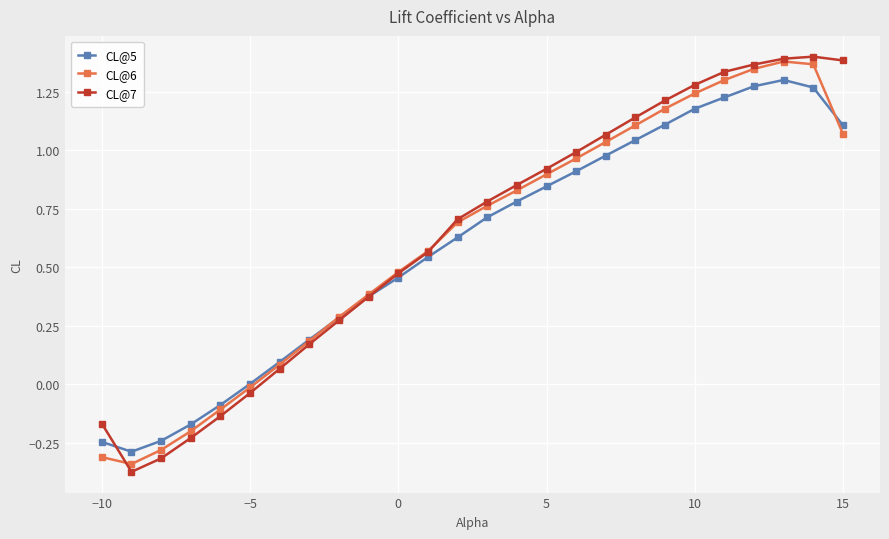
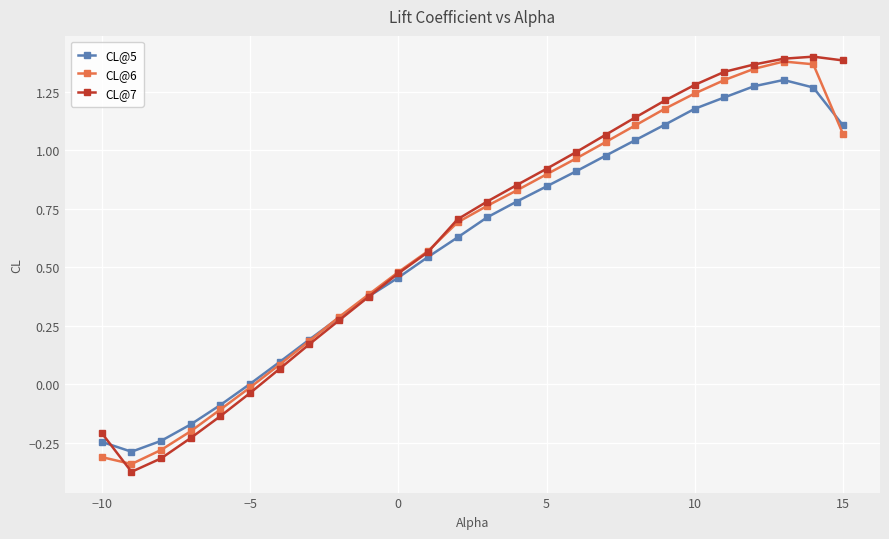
CL@7, −10: -0.17 -> -0.21
